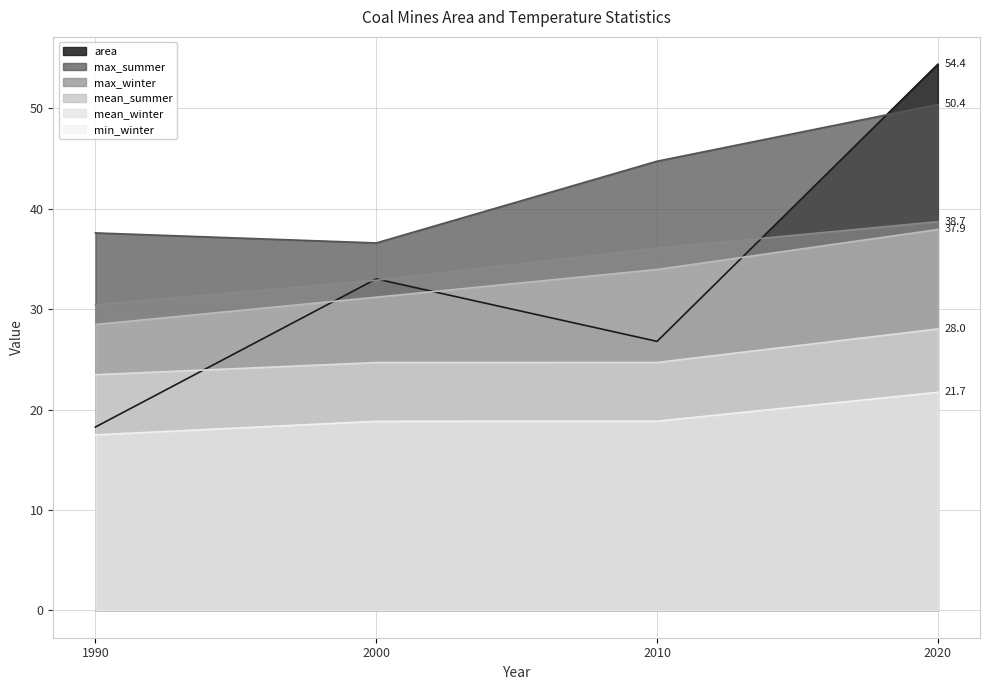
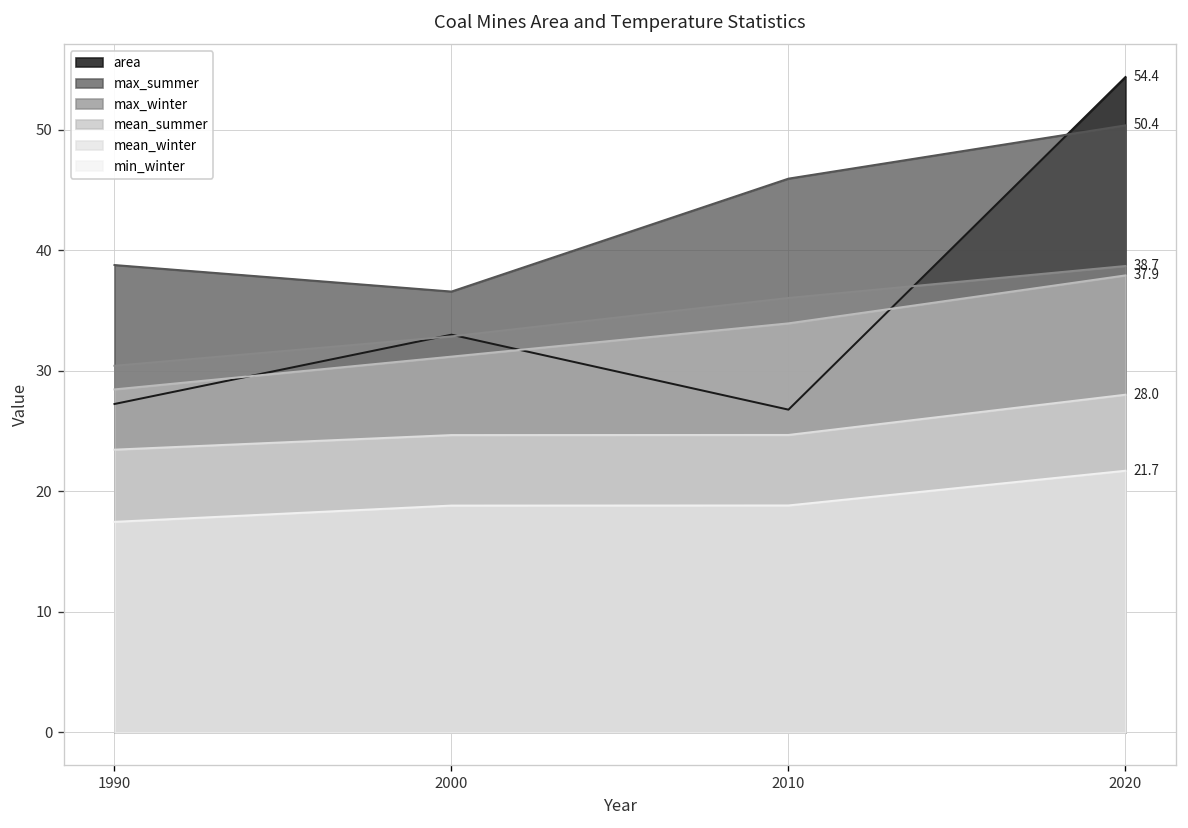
area, 1990: 18.3 -> 27.3
max_summer, 1990: 37.6 -> 38.8
max_summer, 2010: 44.7 -> 46.0
